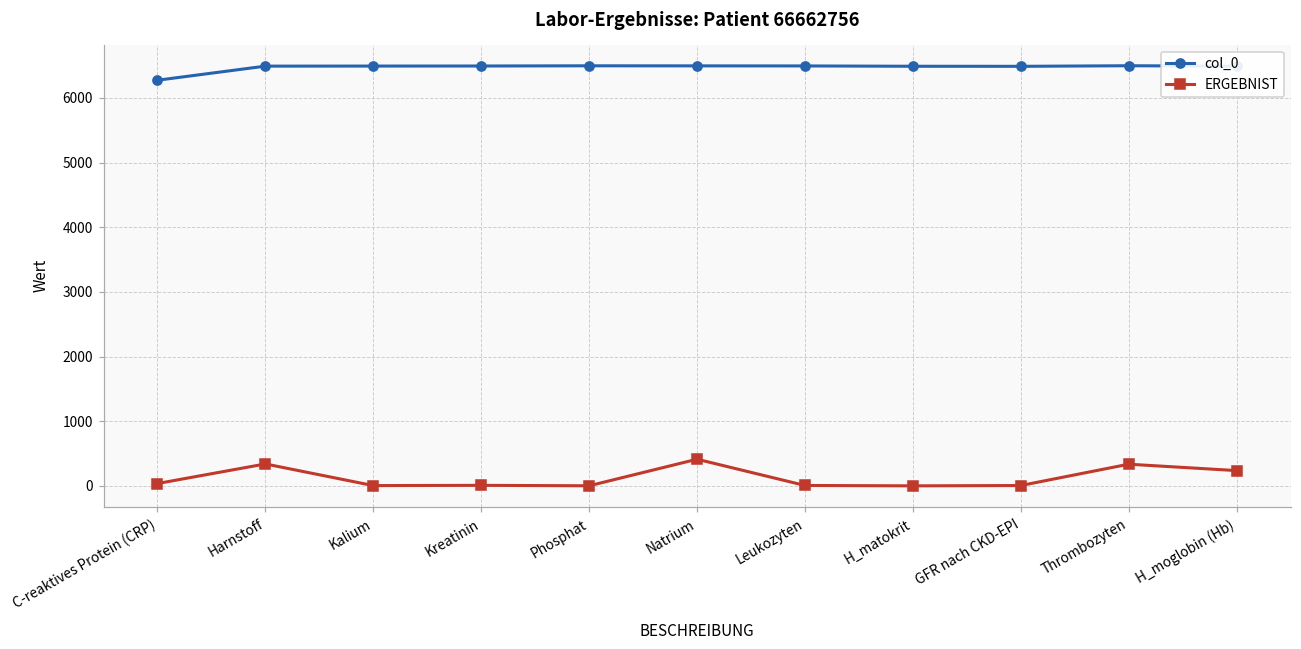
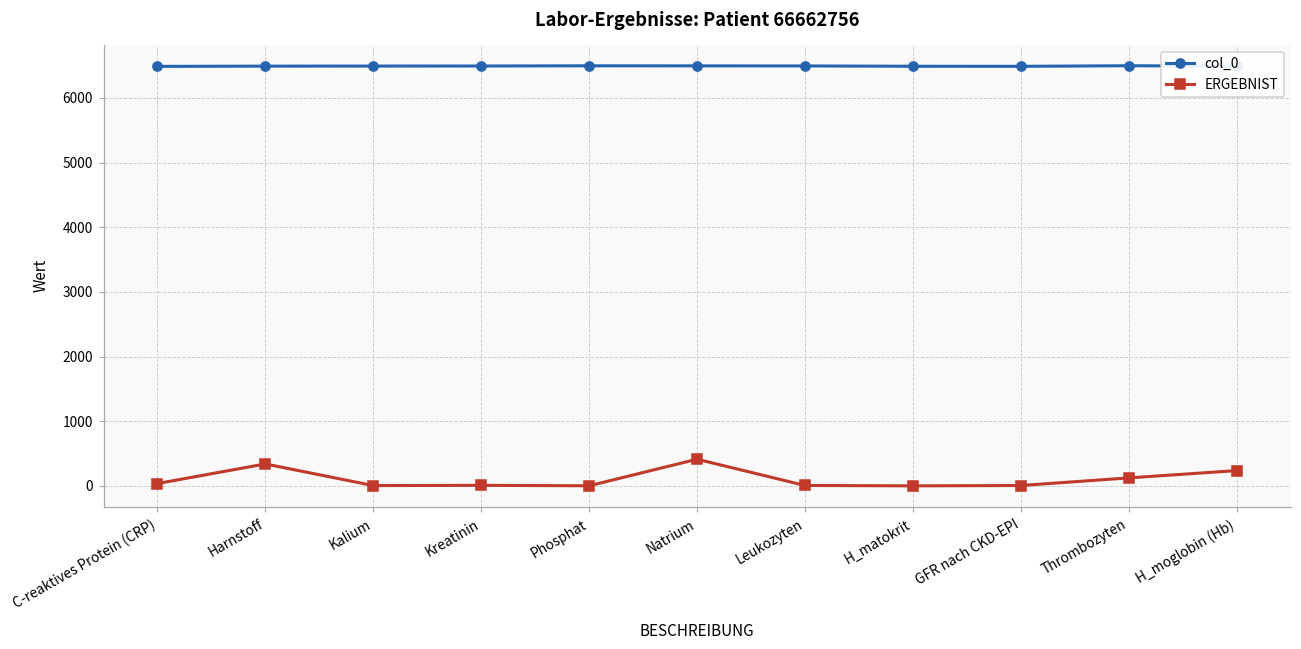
col_0, C-reaktives Protein (CRP): 6300 -> 6500
ERGEBNIST, Thrombozyten: 300 -> 100
